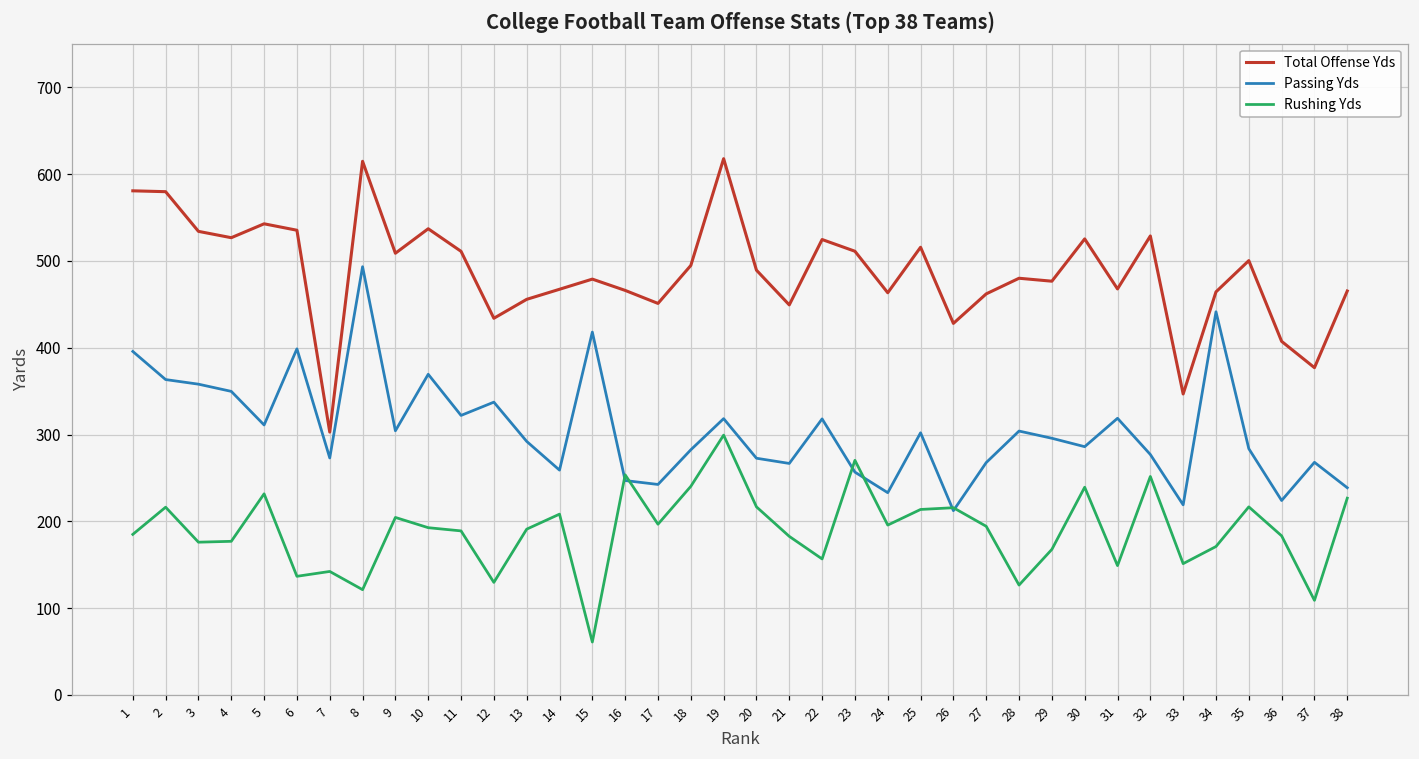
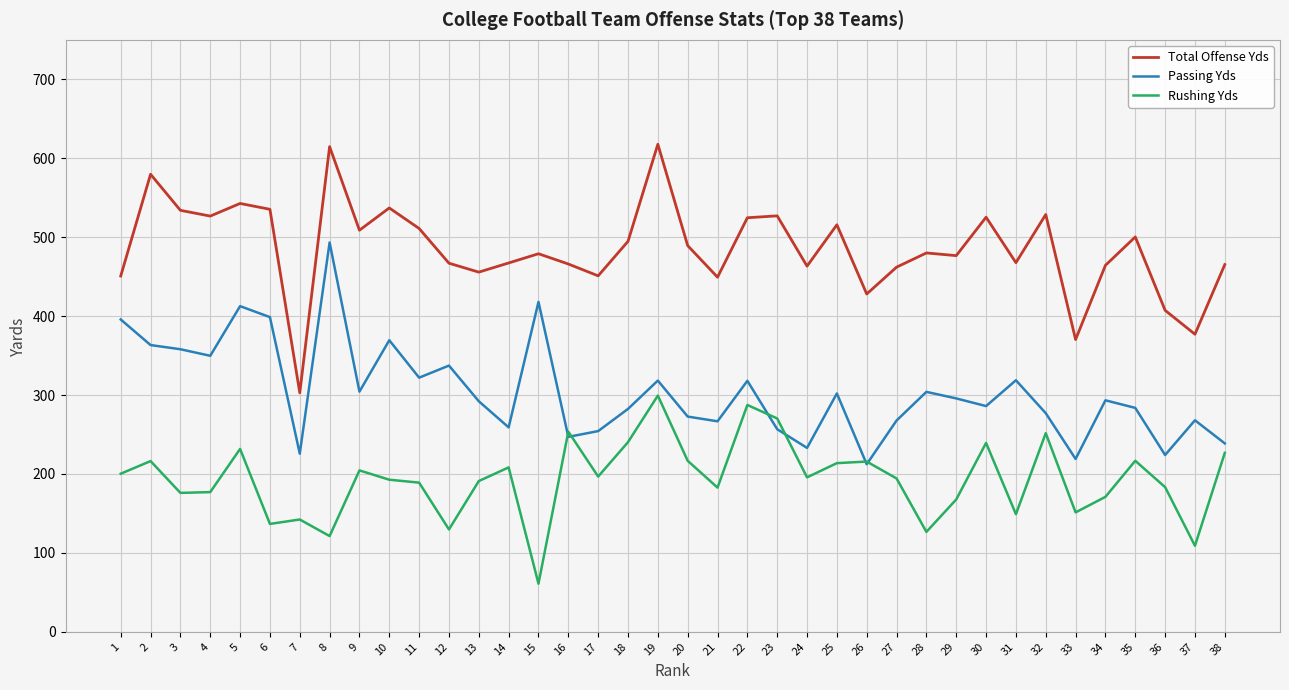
Total Offense Yds, 1: 580 -> 450
Rushing Yds, 1: 190 -> 200
Passing Yds, 5: 310 -> 410
Passing Yds, 7: 270 -> 230
Total Offense Yds, 12: 430 -> 470
Passing Yds, 17: 240 -> 250
Rushing Yds, 22: 160 -> 290
Total Offense Yds, 23: 510 -> 530
Total Offense Yds, 33: 350 -> 370
Passing Yds, 34: 440 -> 290
